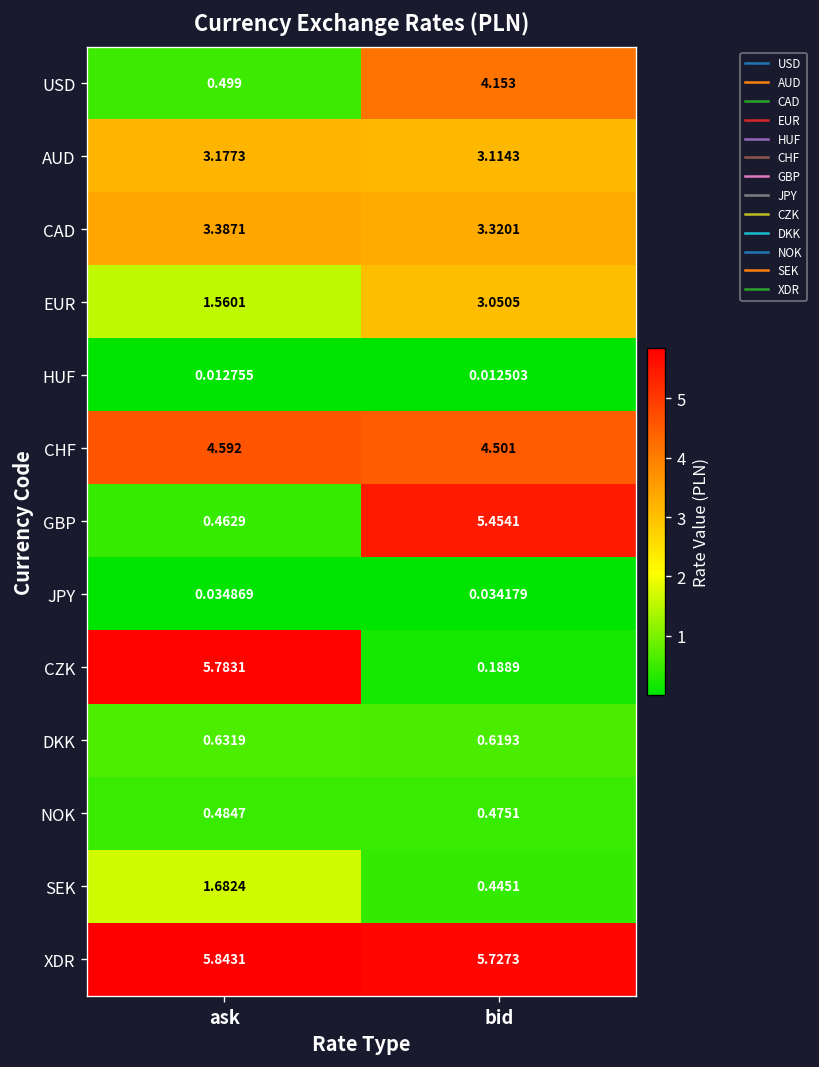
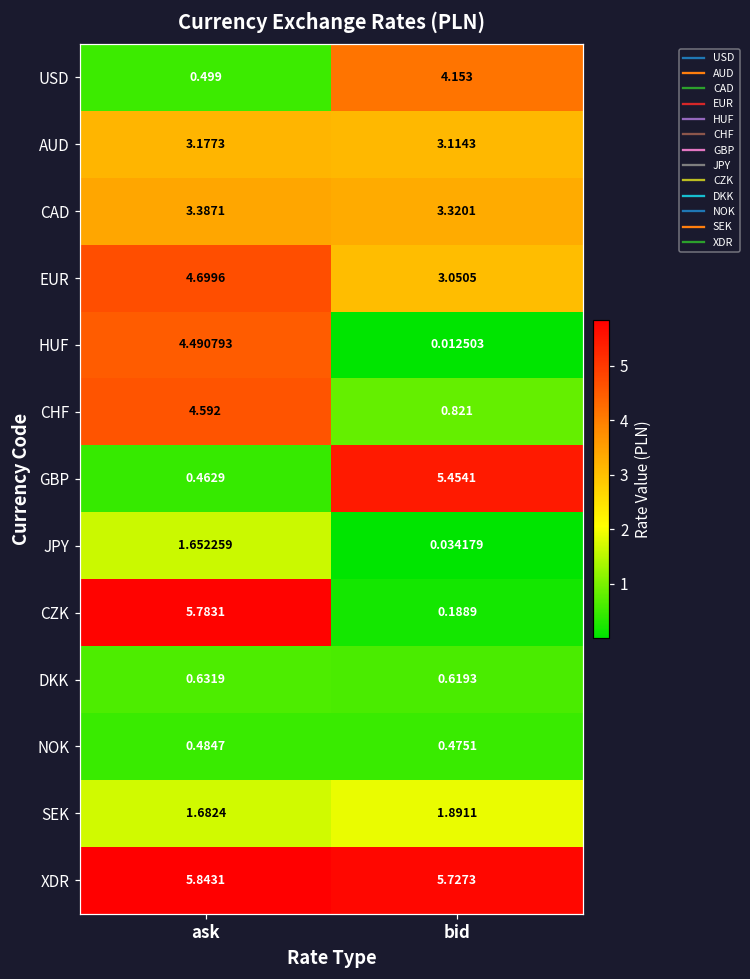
EUR, ask: 1.5601 -> 4.6996
HUF, ask: 0.012755 -> 4.490793
CHF, bid: 4.501 -> 0.821
JPY, ask: 0.034869 -> 1.652259
SEK, bid: 0.4451 -> 1.8911
